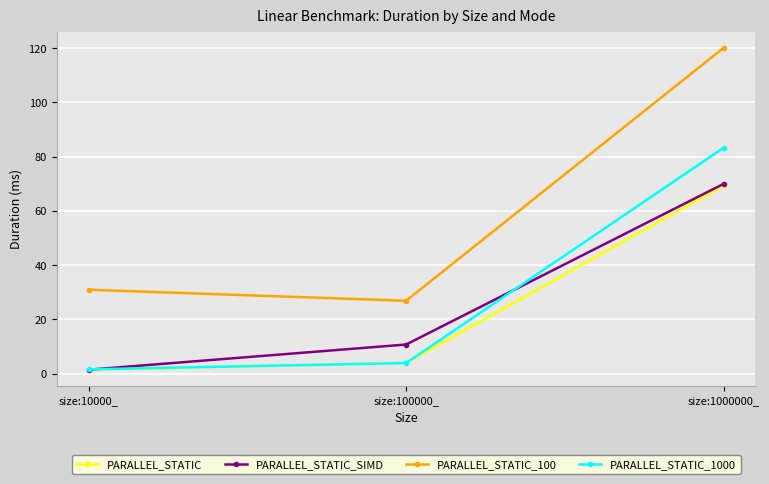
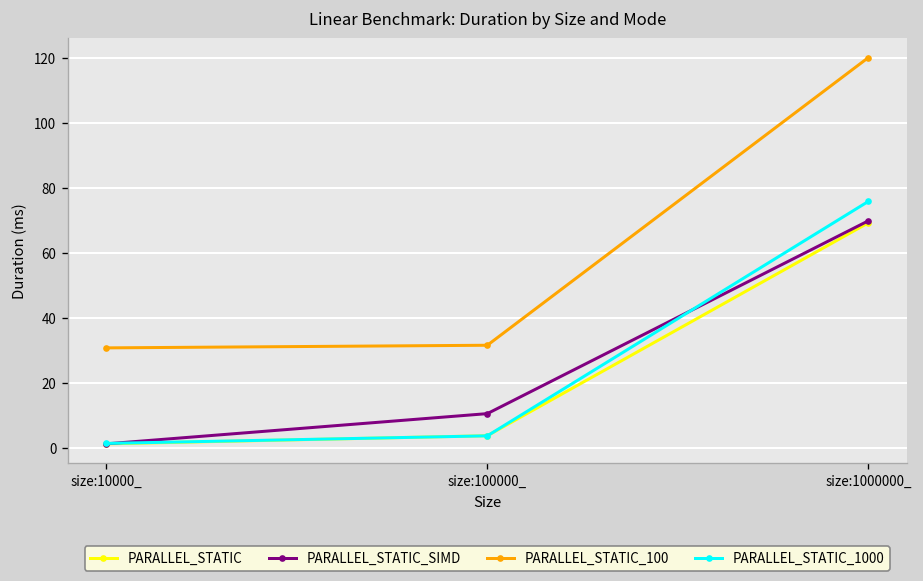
PARALLEL_STATIC_100, size:100000_: 27 -> 32
PARALLEL_STATIC_1000, size:1000000_: 83 -> 76
